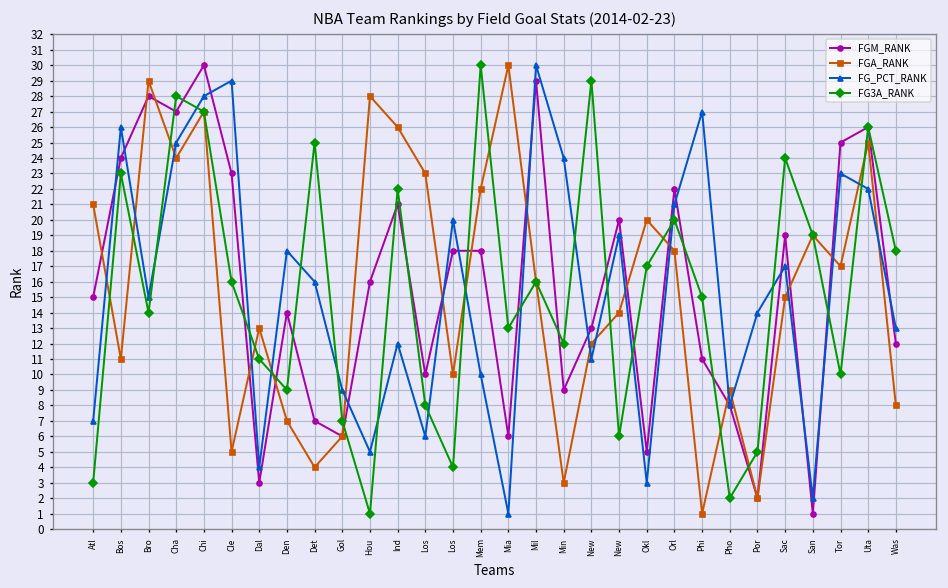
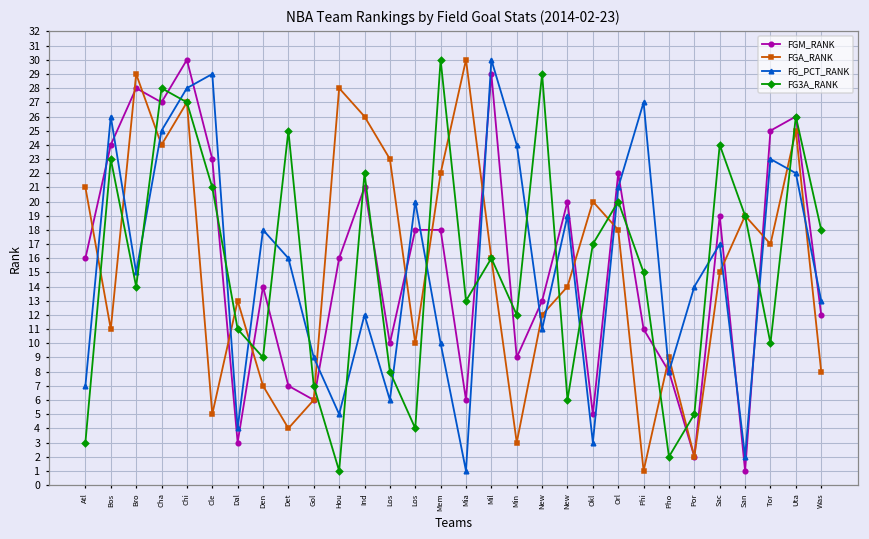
FGM_RANK, Atl: 15 -> 16
FG3A_RANK, Cle: 16 -> 21
